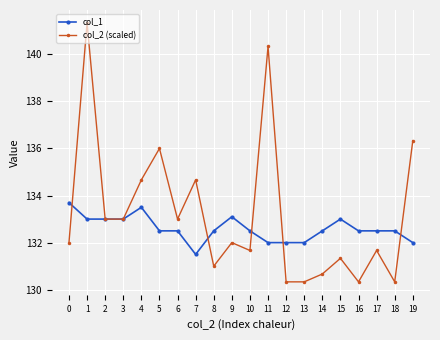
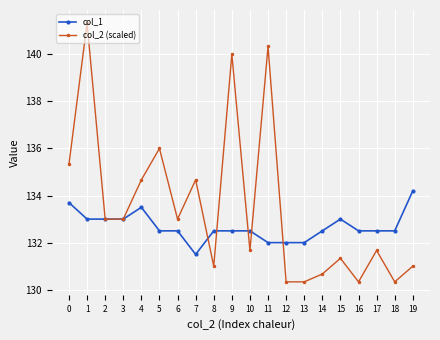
col_2 (scaled), 0: 132.0 -> 135.3
col_1, 9: 133.1 -> 132.5
col_2 (scaled), 9: 132.0 -> 140.0
col_1, 19: 132.0 -> 134.2
col_2 (scaled), 19: 136.3 -> 131.0
